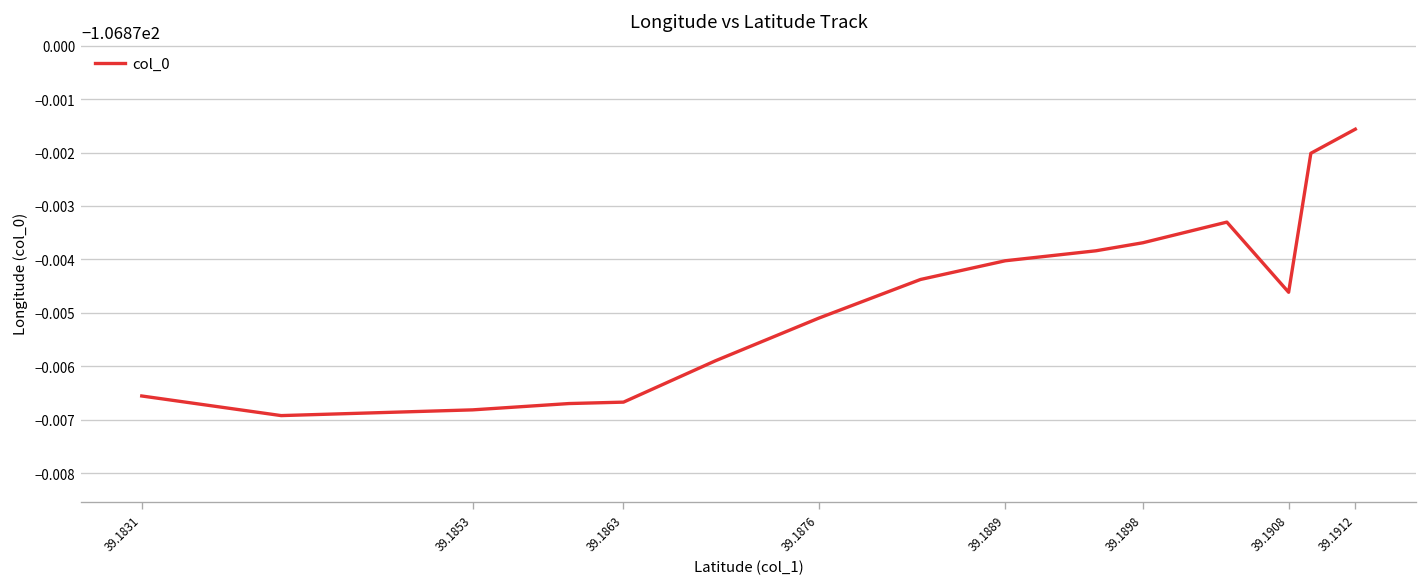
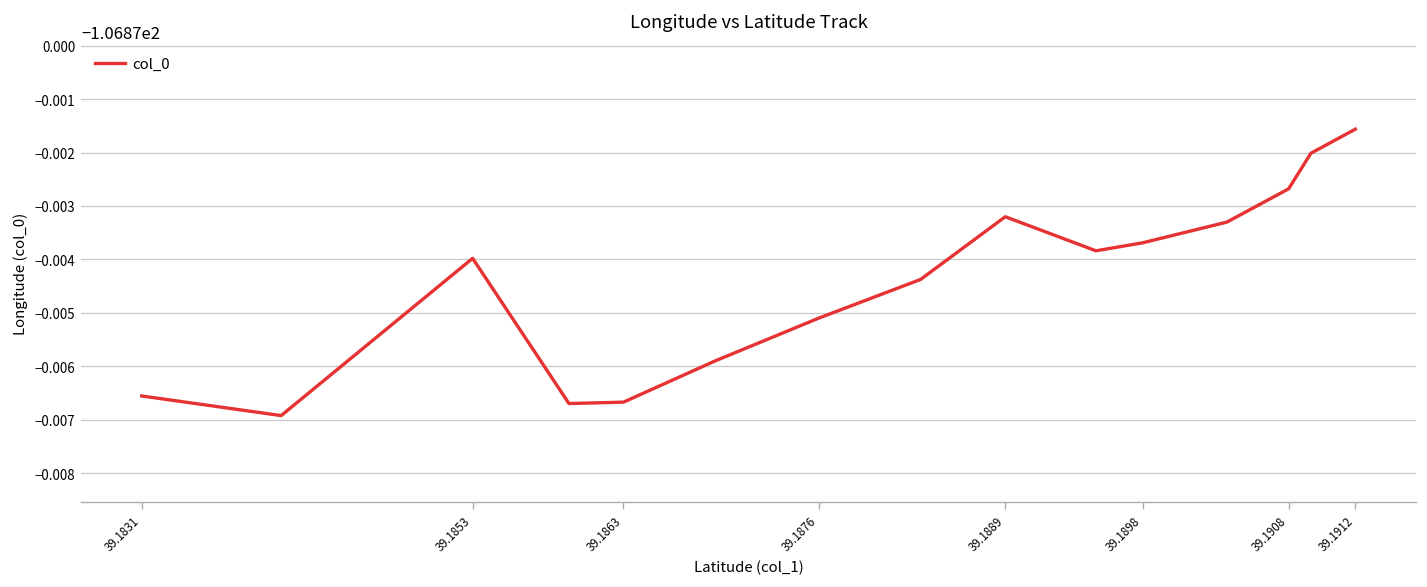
39.1853: -106.8768 -> -106.8740
39.1889: -106.8740 -> -106.8732
39.1908: -106.8746 -> -106.8727
